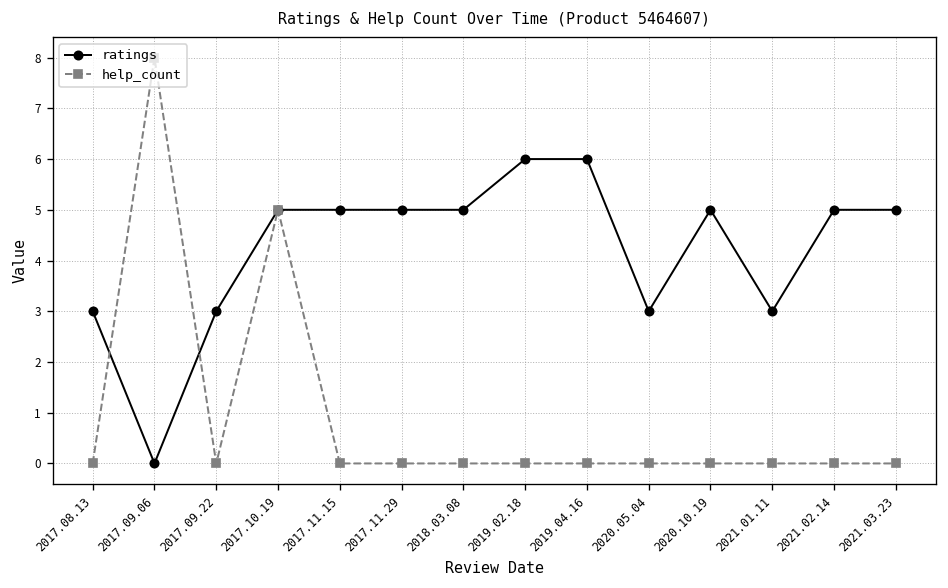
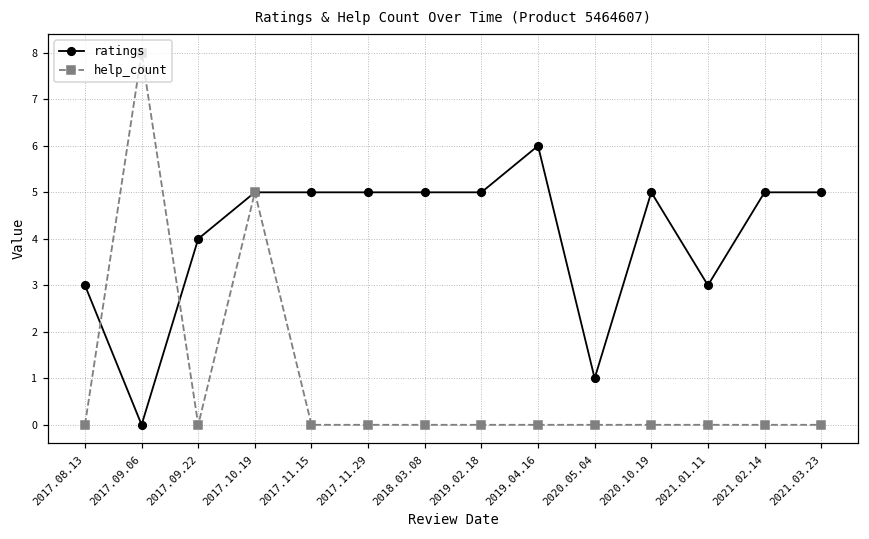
ratings, 2017.09.22: 3 -> 4
ratings, 2019.02.18: 6 -> 5
ratings, 2020.05.04: 3 -> 1
